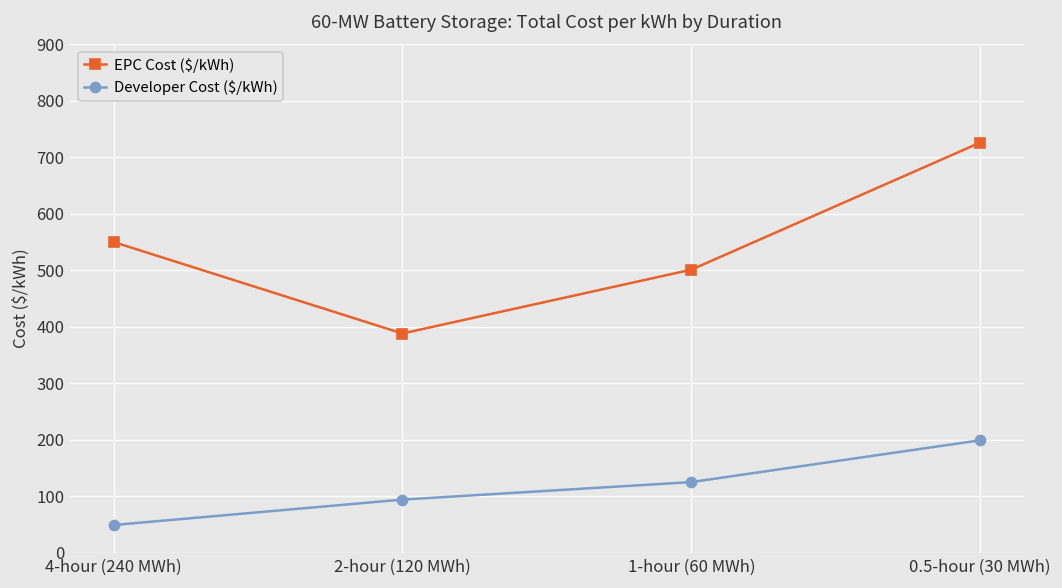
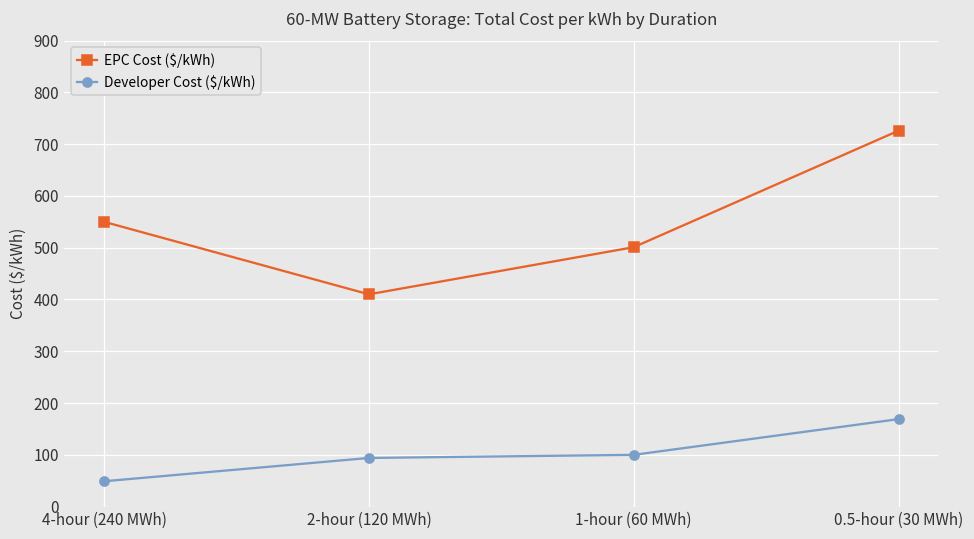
EPC Cost ($/kWh), 2-hour (120 MWh): 390 -> 410
Developer Cost ($/kWh), 1-hour (60 MWh): 130 -> 100
Developer Cost ($/kWh), 0.5-hour (30 MWh): 200 -> 170
